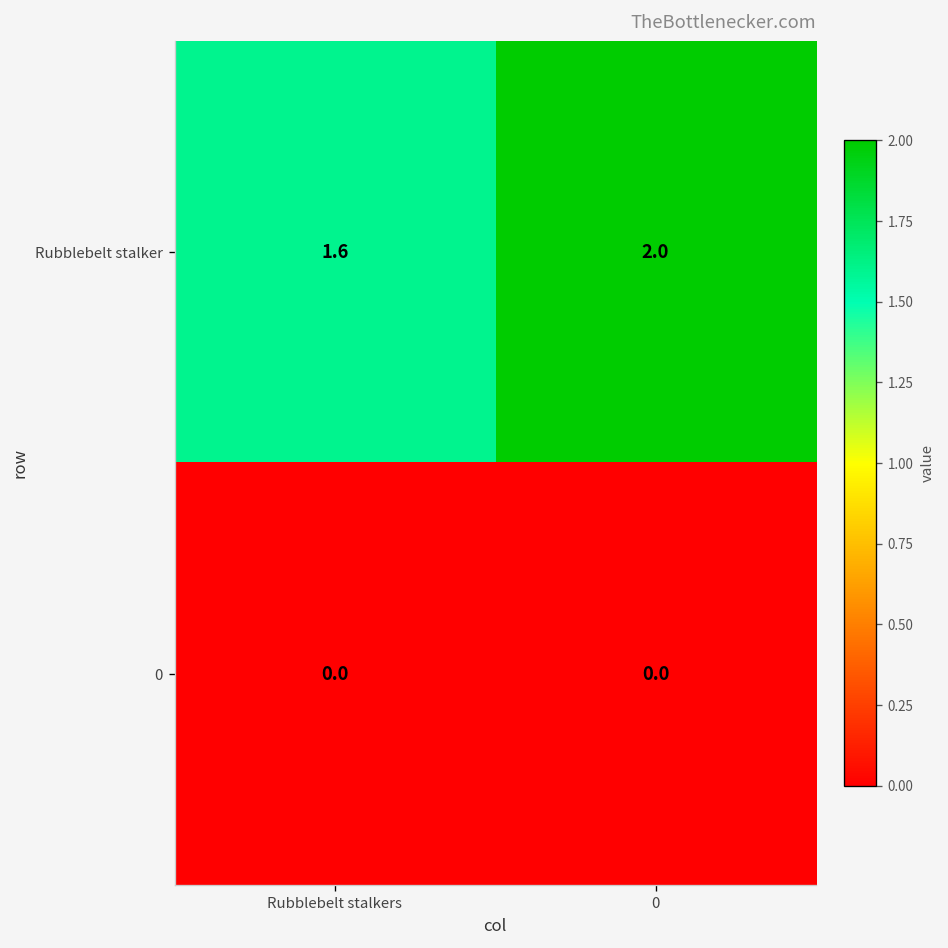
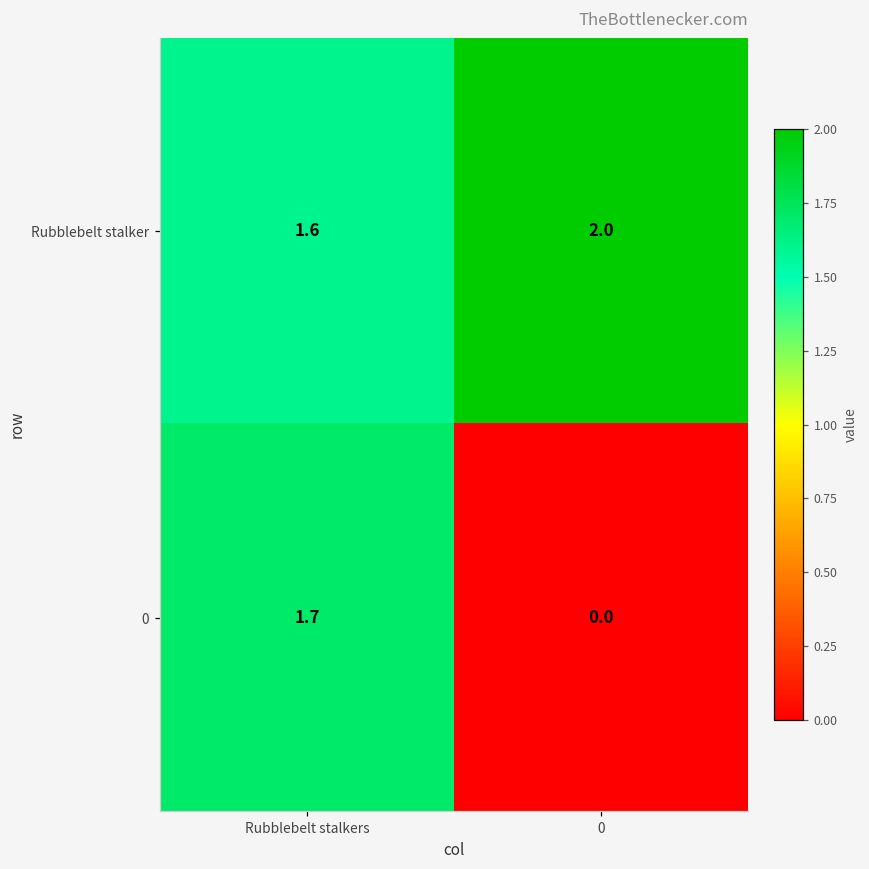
0, Rubblebelt stalkers: 0.0 -> 1.7
